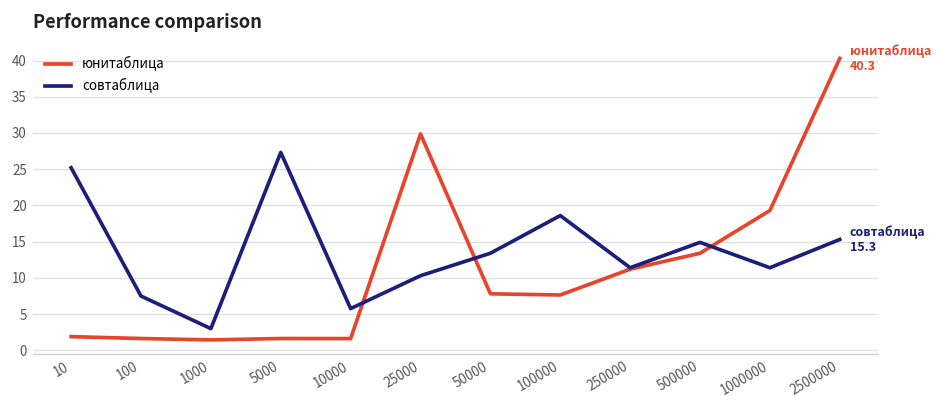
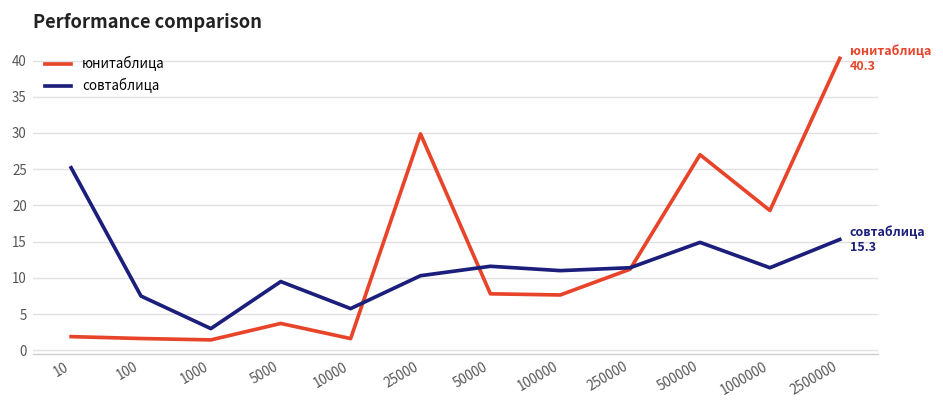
юнитаблица, 5000: 2 -> 4
совтаблица, 5000: 27 -> 9
совтаблица, 50000: 13 -> 12
совтаблица, 100000: 19 -> 11
юнитаблица, 500000: 13 -> 27
